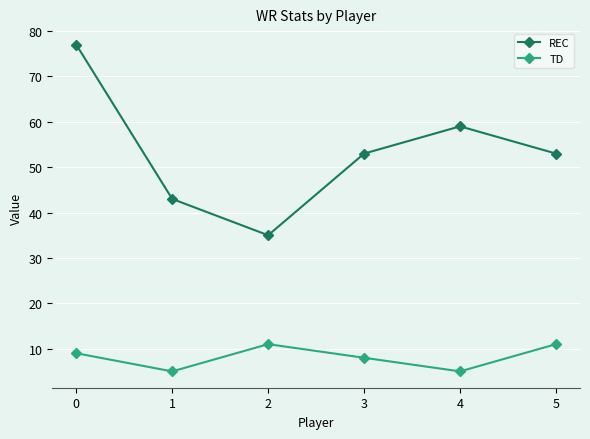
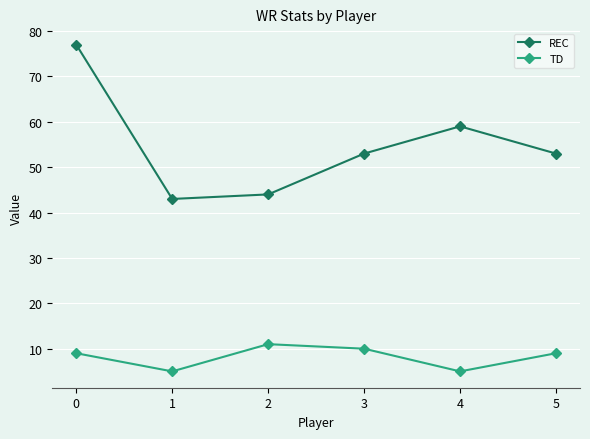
REC, 2: 35 -> 44
TD, 3: 8 -> 10
TD, 5: 11 -> 9
